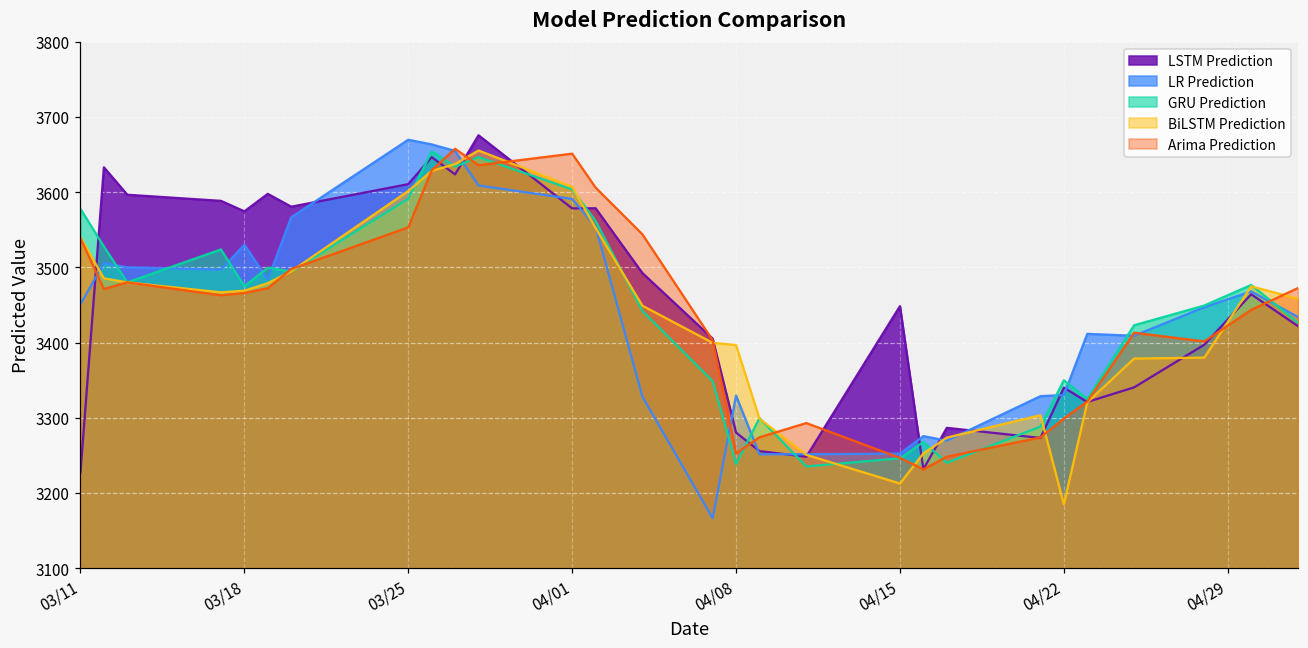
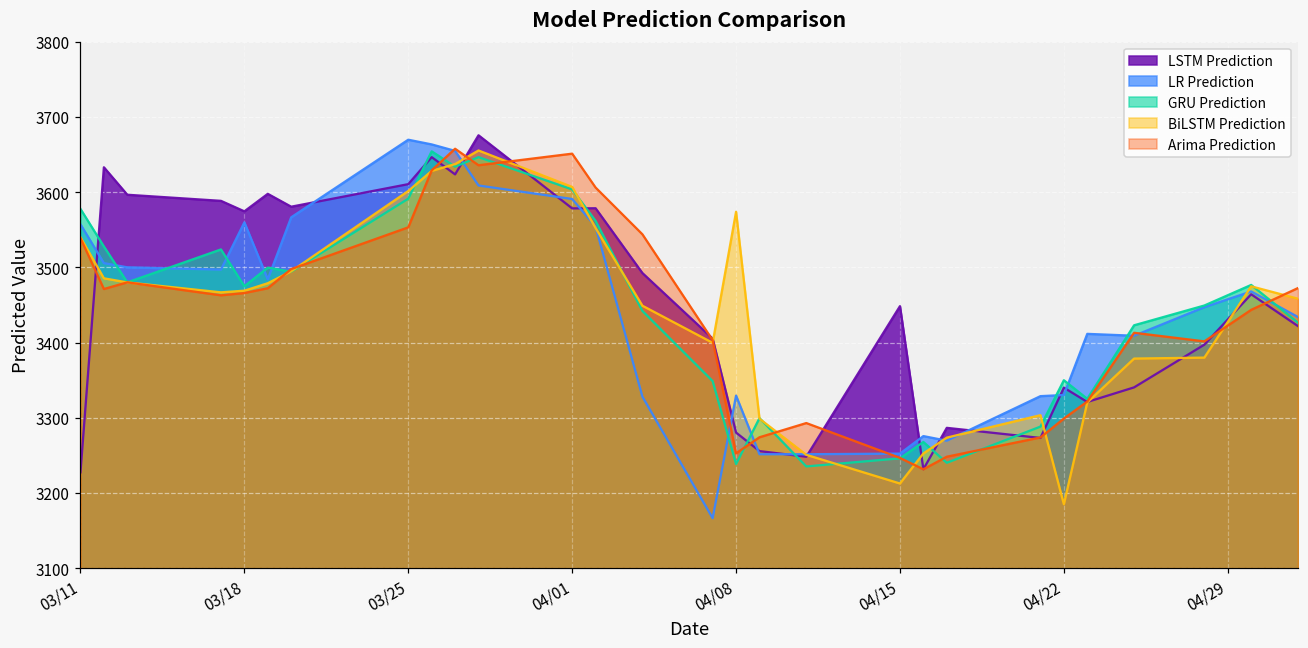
LR Prediction, 03/11: 3450 -> 3560
LR Prediction, 03/18: 3530 -> 3560
BiLSTM Prediction, 04/08: 3400 -> 3570
